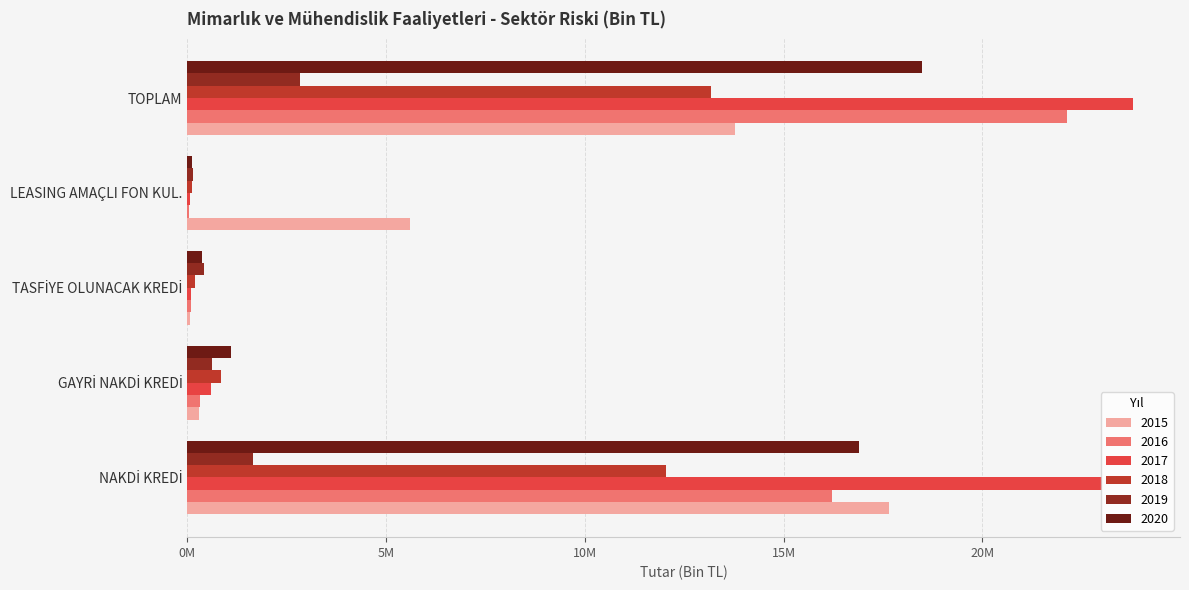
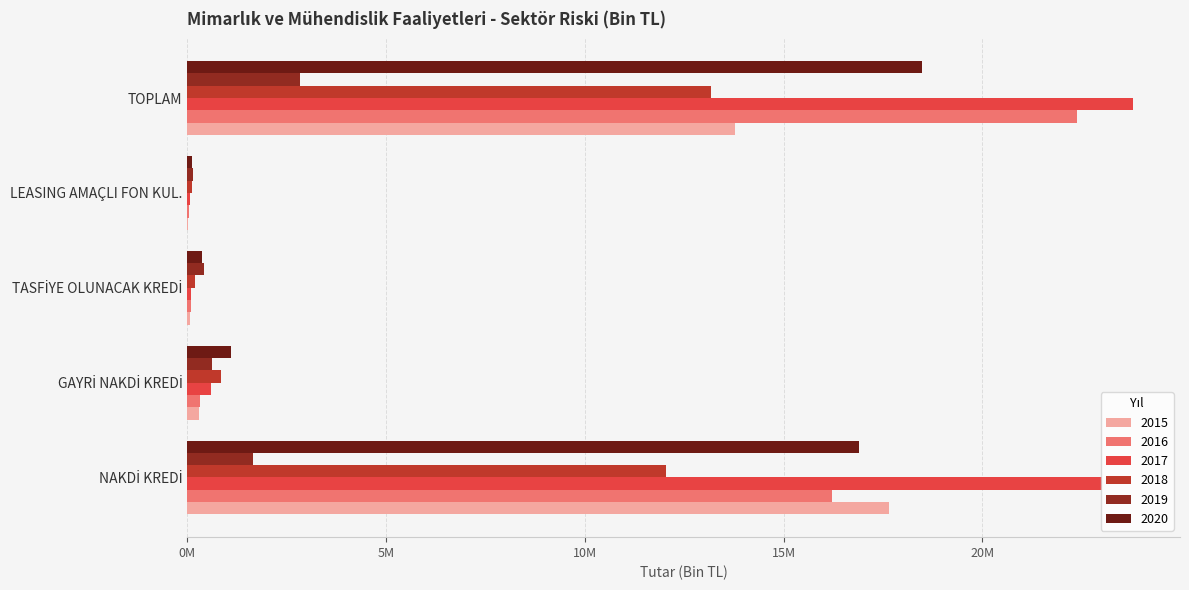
2016, TOPLAM: 22100000 -> 22400000
2015, LEASING AMAÇLI FON KUL.: 5600000 -> 0
